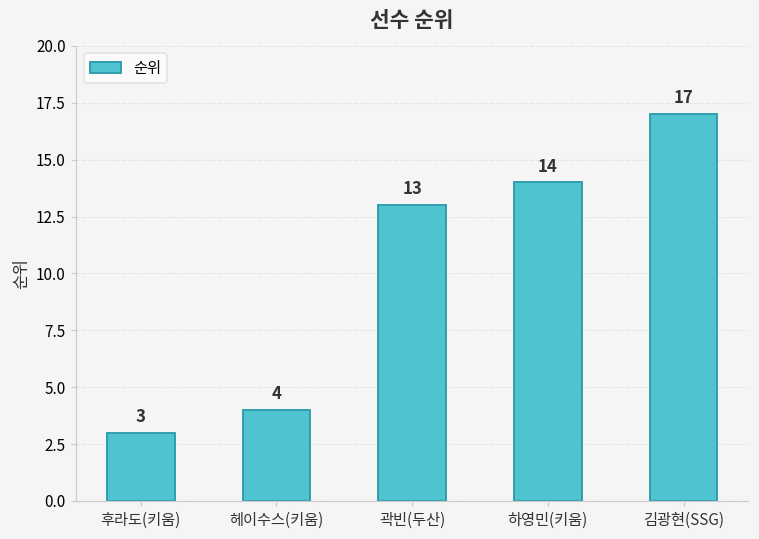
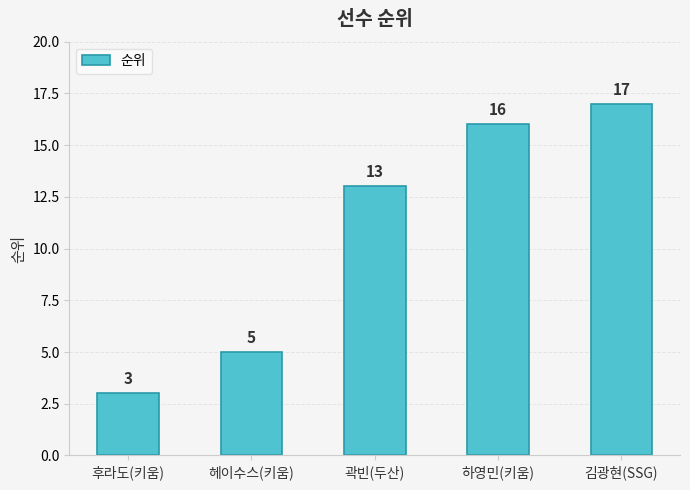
헤이수스(키움): 4 -> 5
하영민(키움): 14 -> 16
